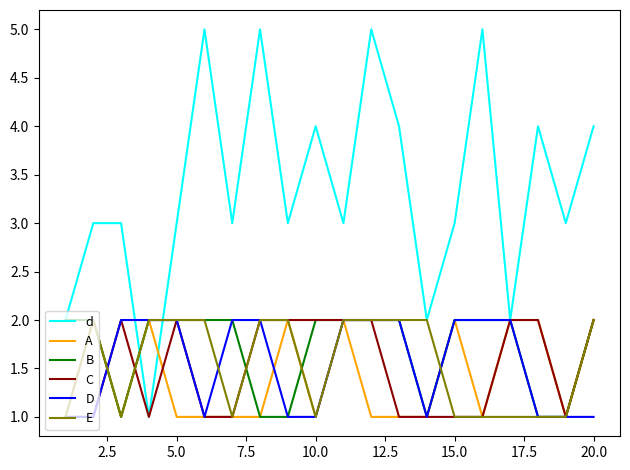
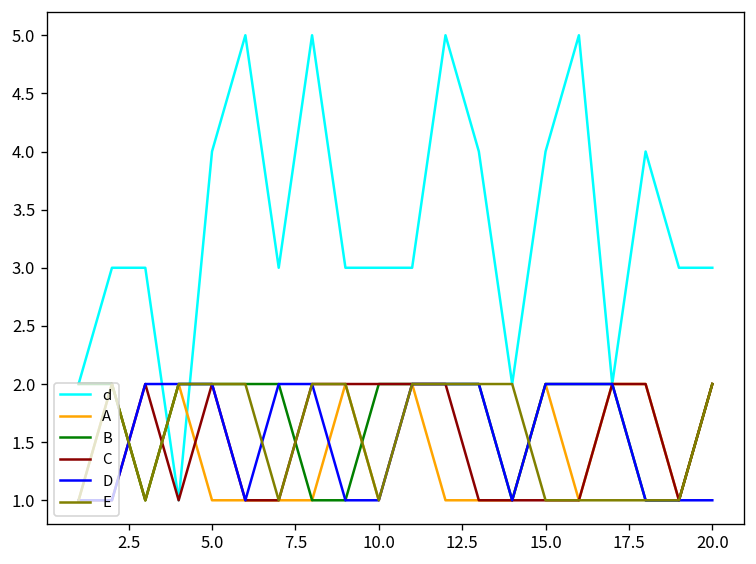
d, 5.0: 3 -> 4
d, 10.0: 4 -> 3
d, 15.0: 3 -> 4
d, 20.0: 4 -> 3
